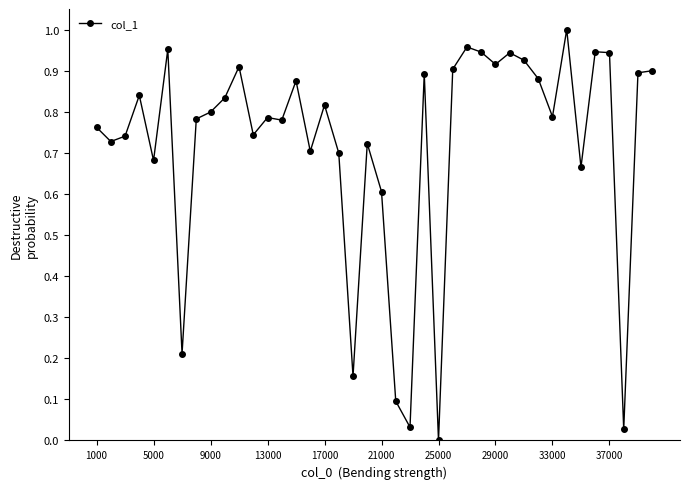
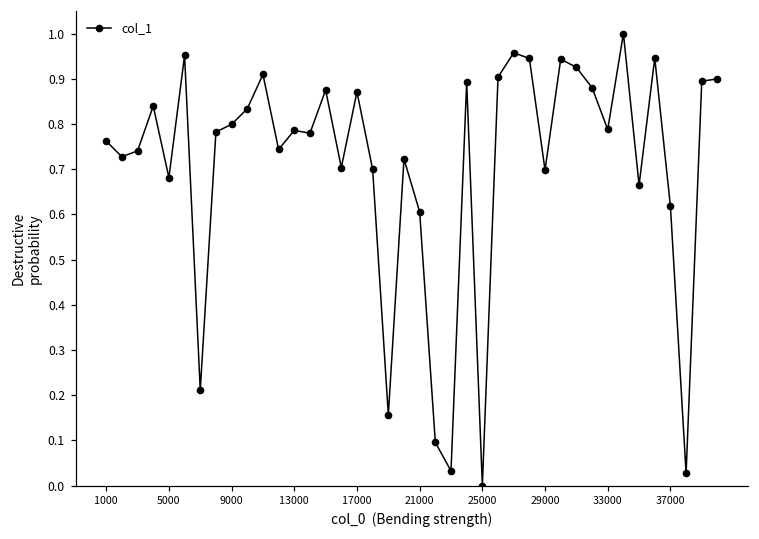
17000: 0.82 -> 0.87
29000: 0.92 -> 0.70
37000: 0.94 -> 0.62
